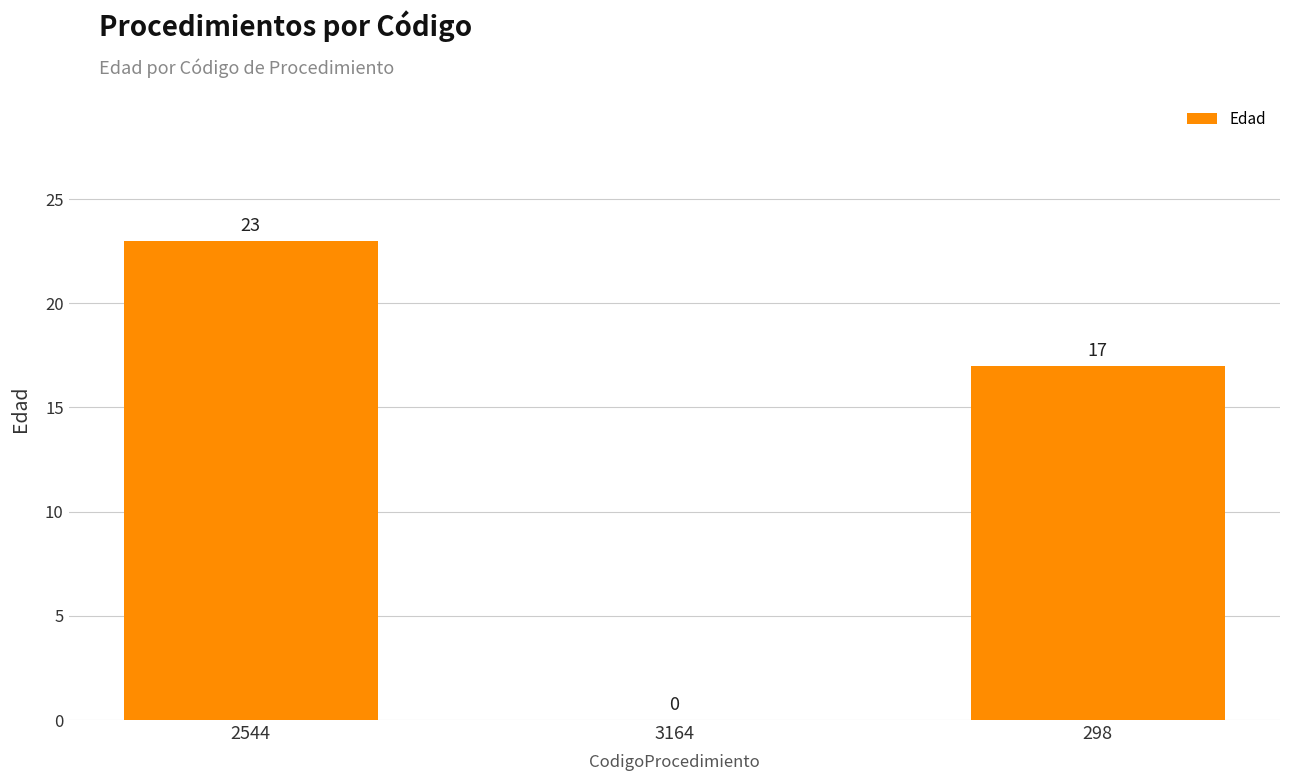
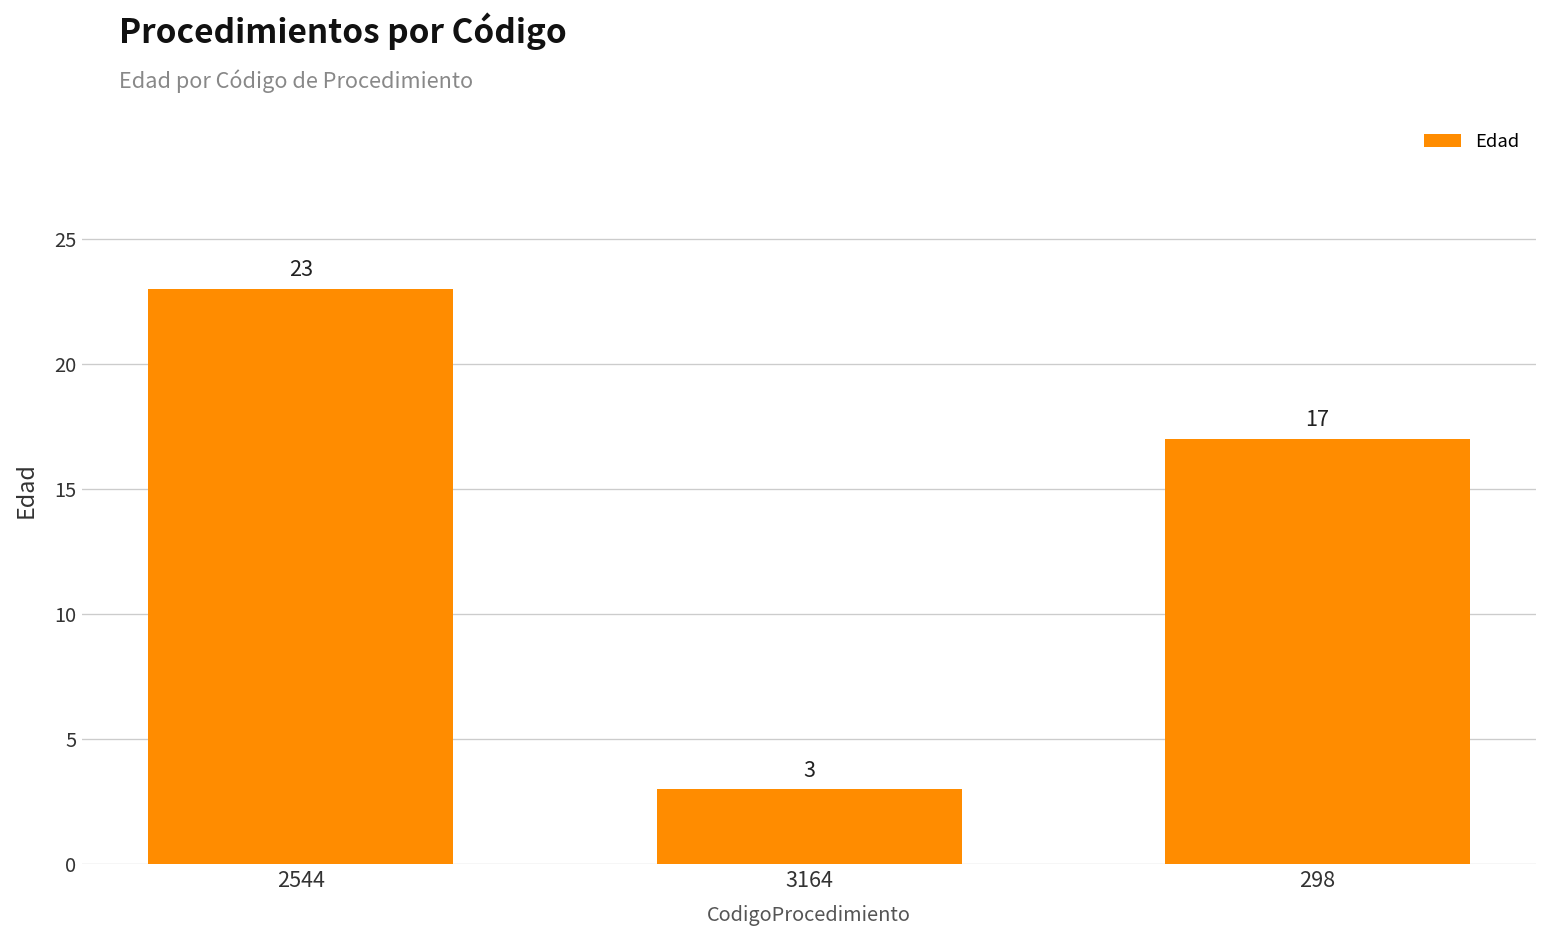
3164: 0 -> 3
